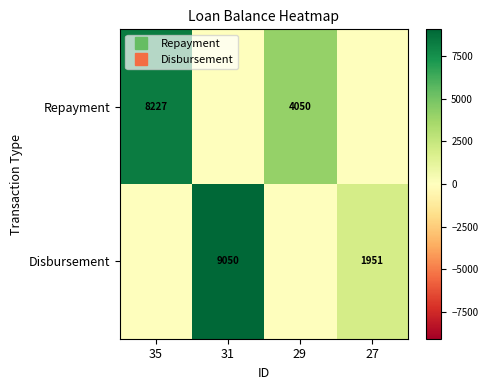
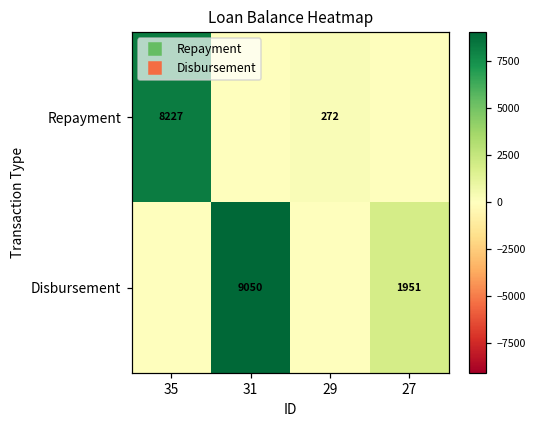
Repayment, 29: 4050 -> 272
